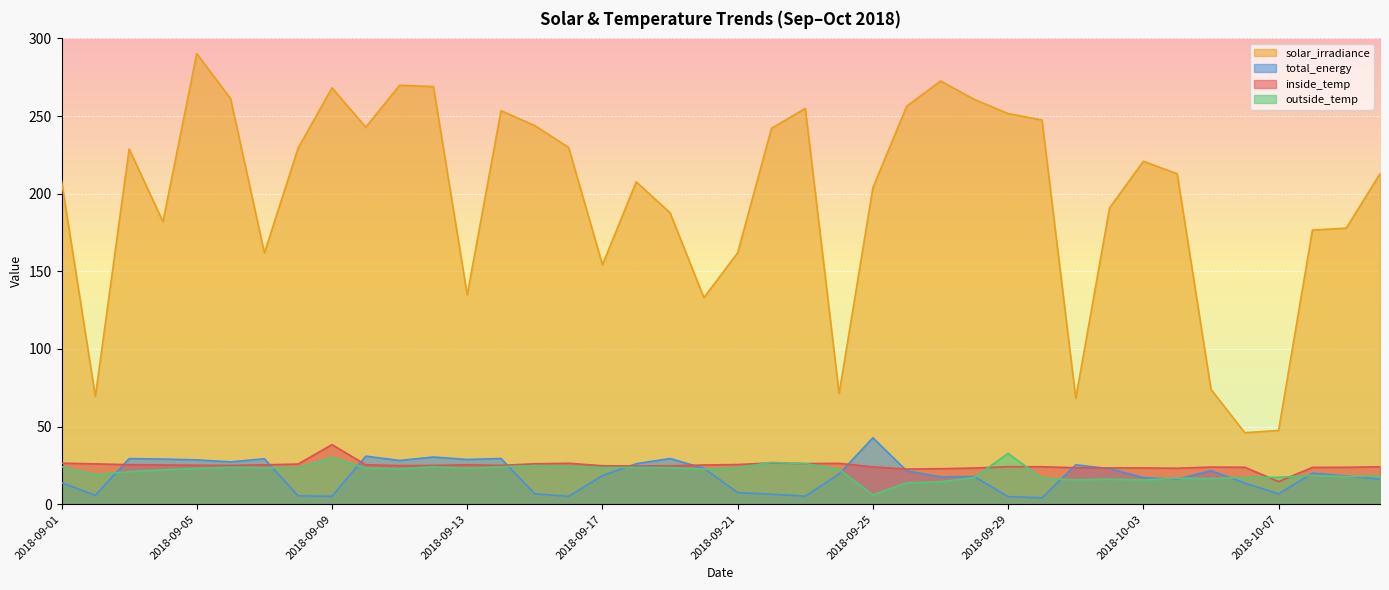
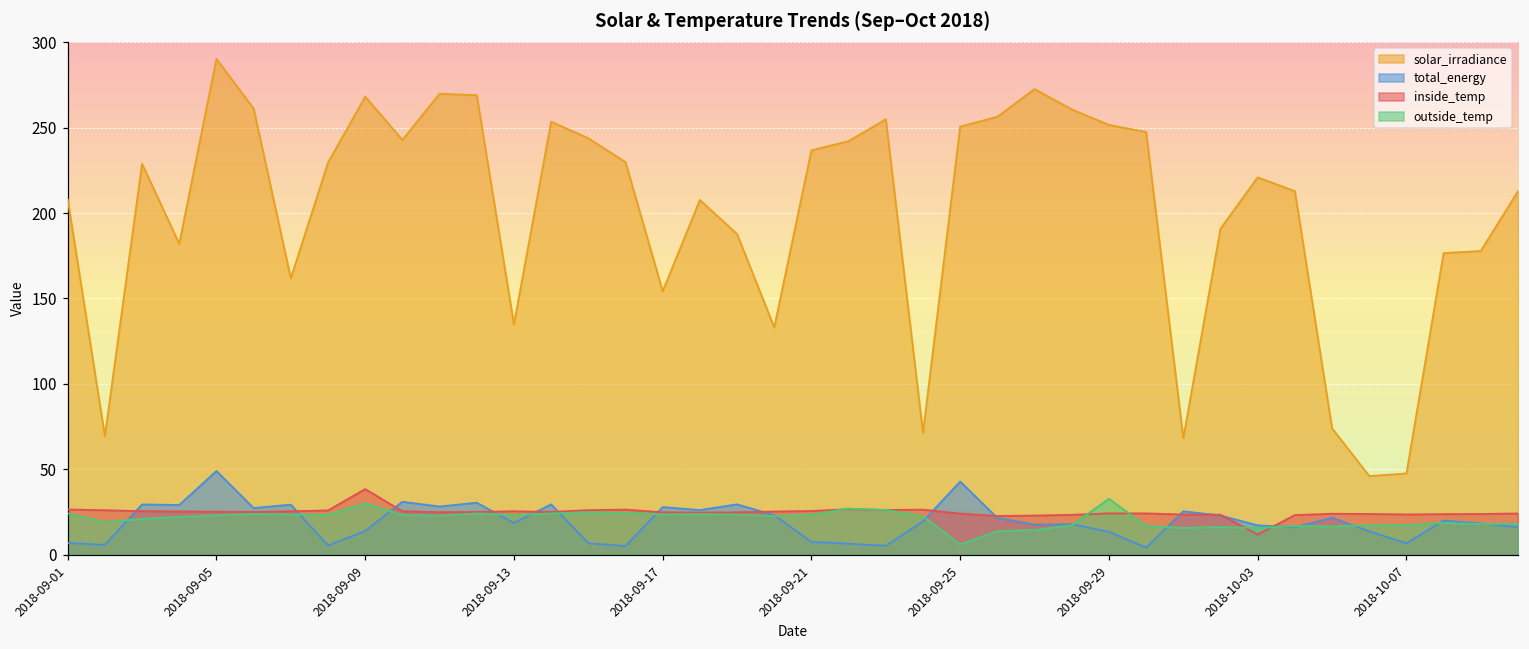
total_energy, 2018-09-01: 14 -> 7
total_energy, 2018-09-05: 29 -> 49
total_energy, 2018-09-09: 5 -> 14
total_energy, 2018-09-13: 29 -> 18
total_energy, 2018-09-17: 18 -> 28
solar_irradiance, 2018-09-21: 162 -> 237
solar_irradiance, 2018-09-25: 204 -> 251
total_energy, 2018-09-29: 5 -> 13
inside_temp, 2018-10-03: 23 -> 12
inside_temp, 2018-10-07: 15 -> 23
